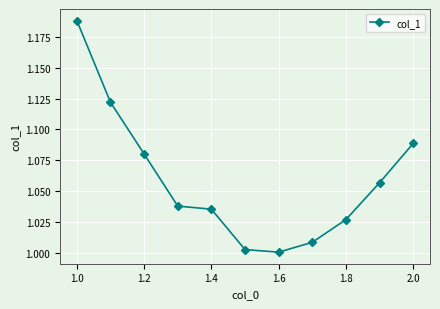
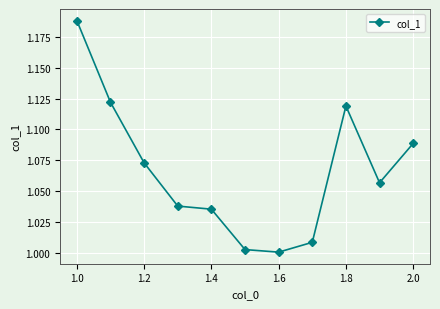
1.2: 1.080 -> 1.073
1.8: 1.027 -> 1.119
